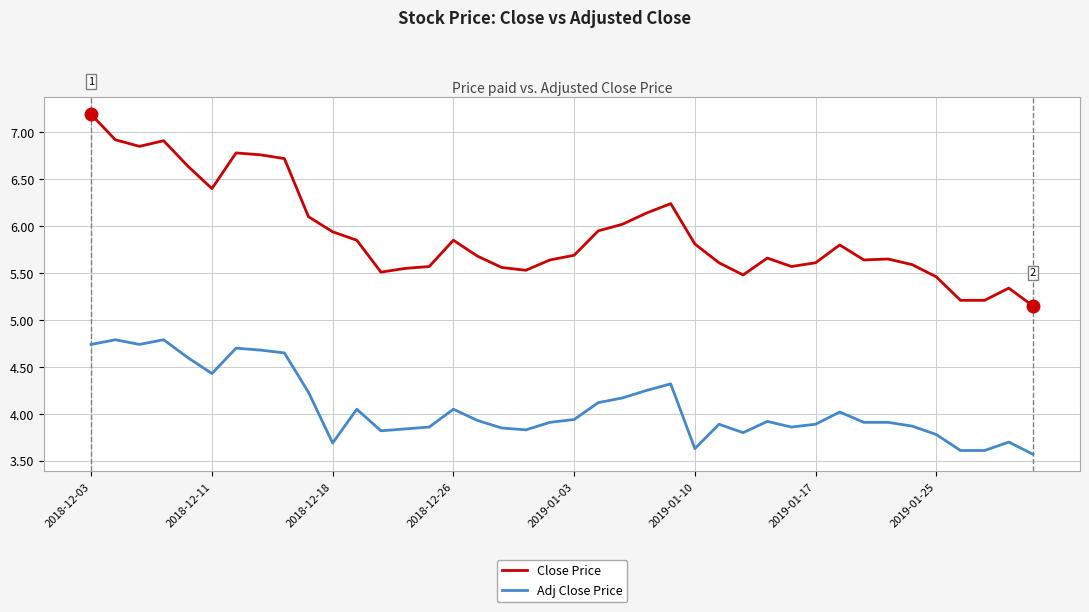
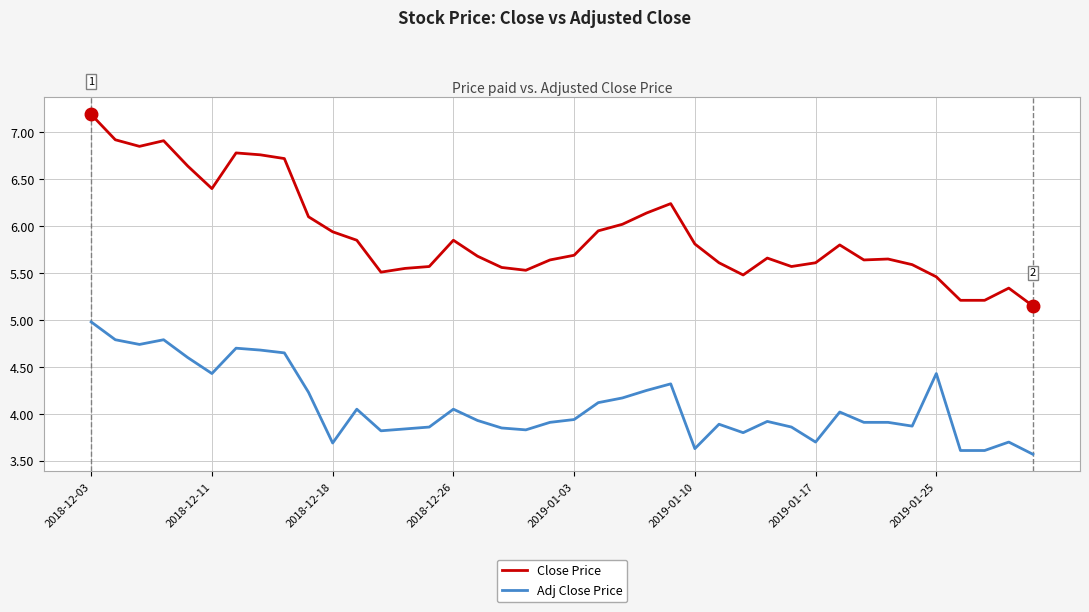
Adj Close Price, 2018-12-03: 4.7 -> 5.0
Adj Close Price, 2019-01-17: 3.9 -> 3.7
Adj Close Price, 2019-01-25: 3.8 -> 4.4
